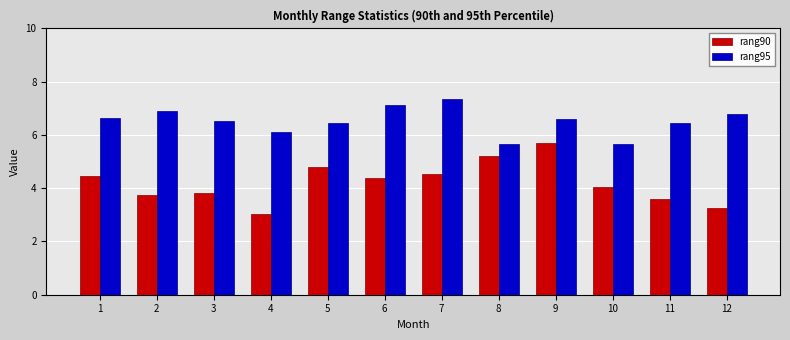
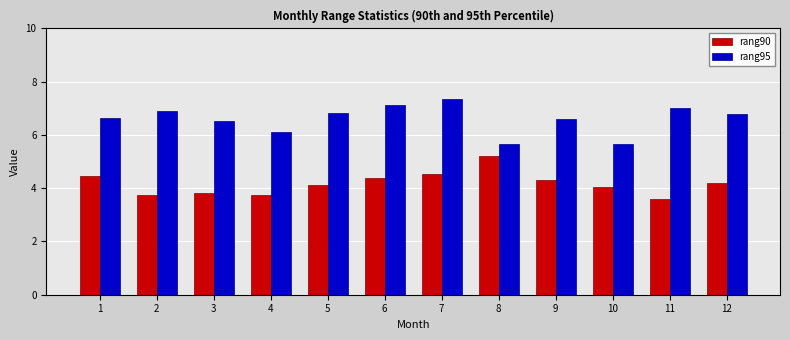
rang90, 4: 3.0 -> 3.7
rang90, 5: 4.8 -> 4.1
rang95, 5: 6.5 -> 6.8
rang90, 9: 5.7 -> 4.3
rang95, 11: 6.4 -> 7.0
rang90, 12: 3.3 -> 4.2
